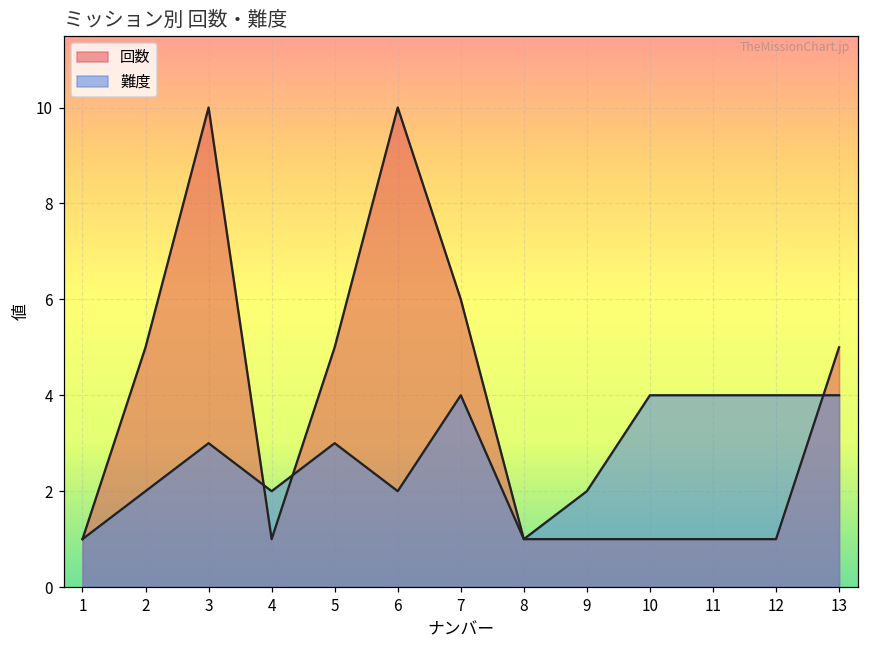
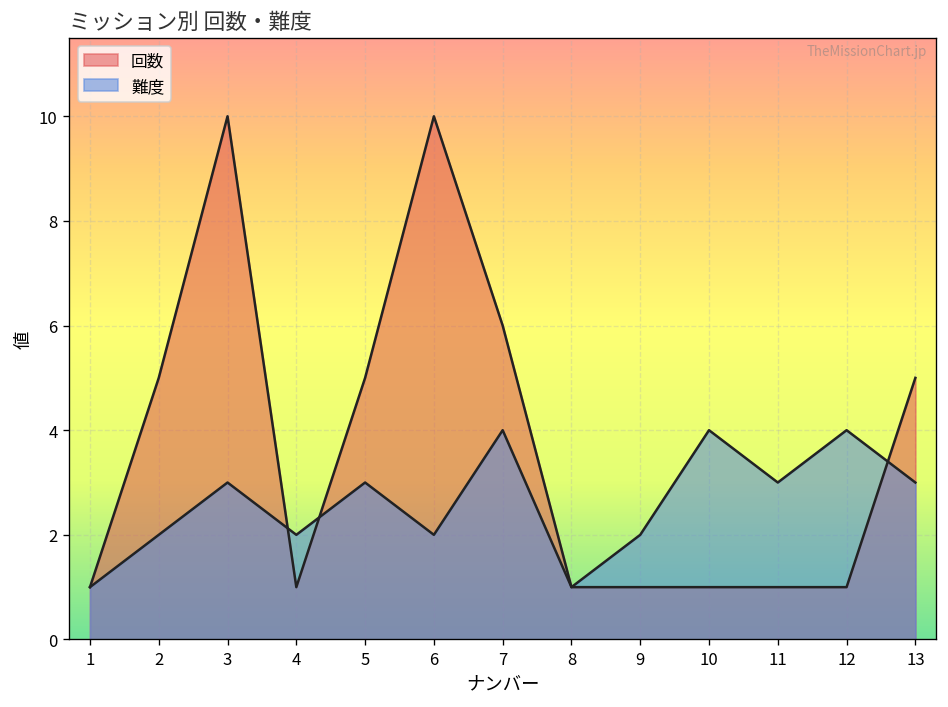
難度, 11: 4 -> 3
難度, 13: 4 -> 3
